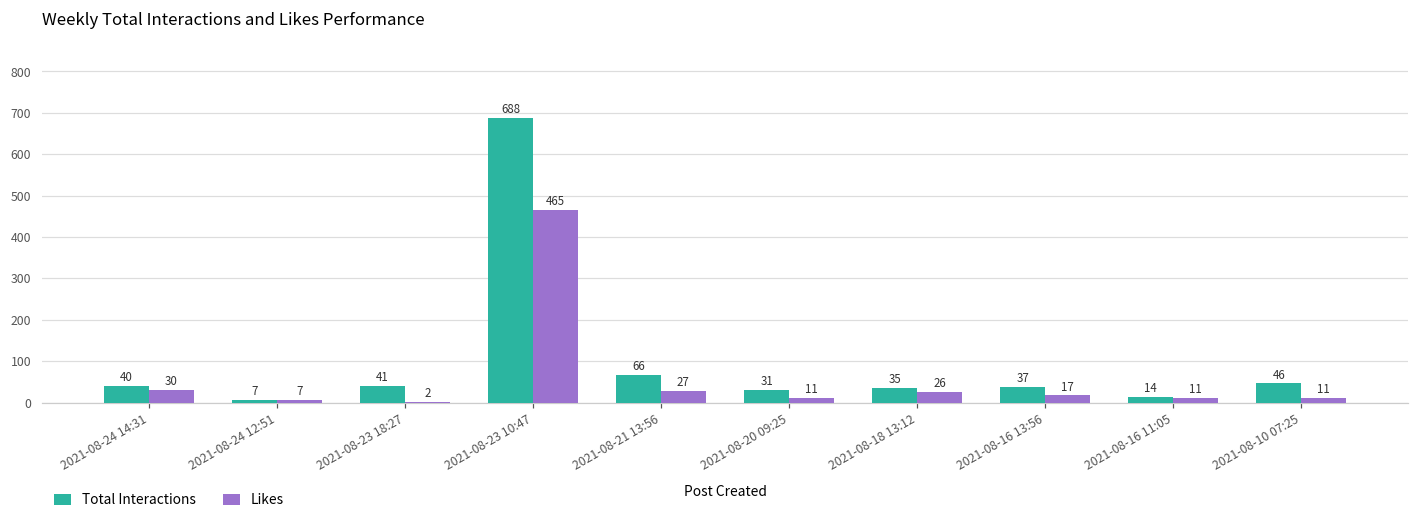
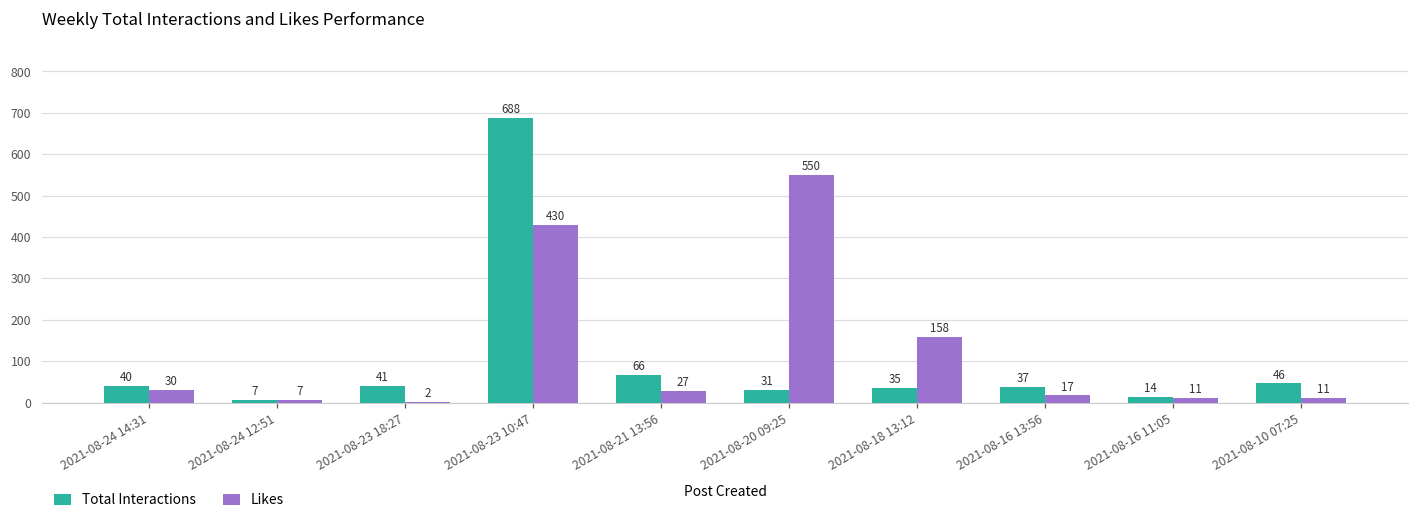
Likes, 2021-08-23 10:47: 465 -> 430
Likes, 2021-08-20 09:25: 11 -> 550
Likes, 2021-08-18 13:12: 26 -> 158
